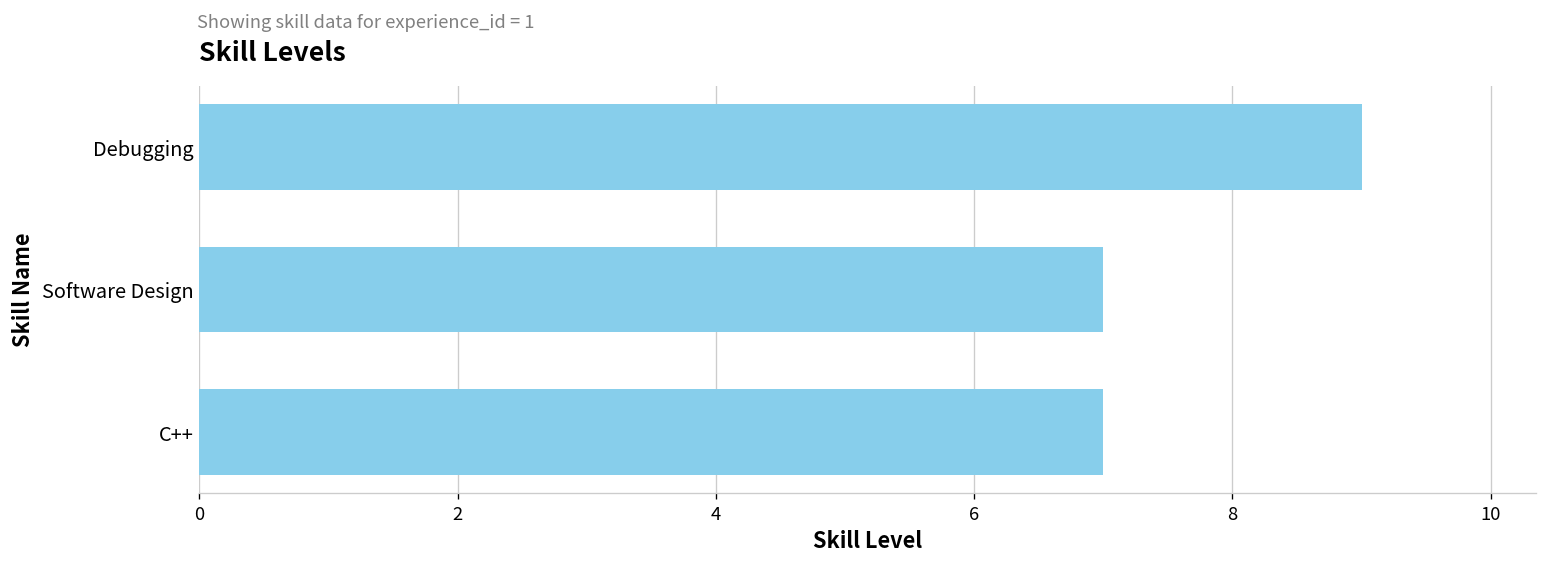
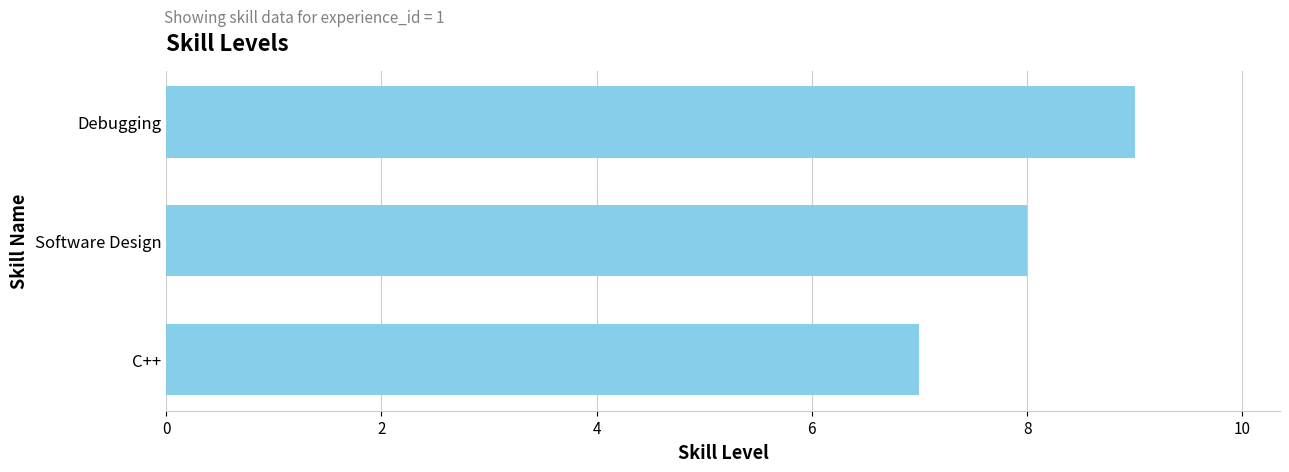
Software Design: 7 -> 8
